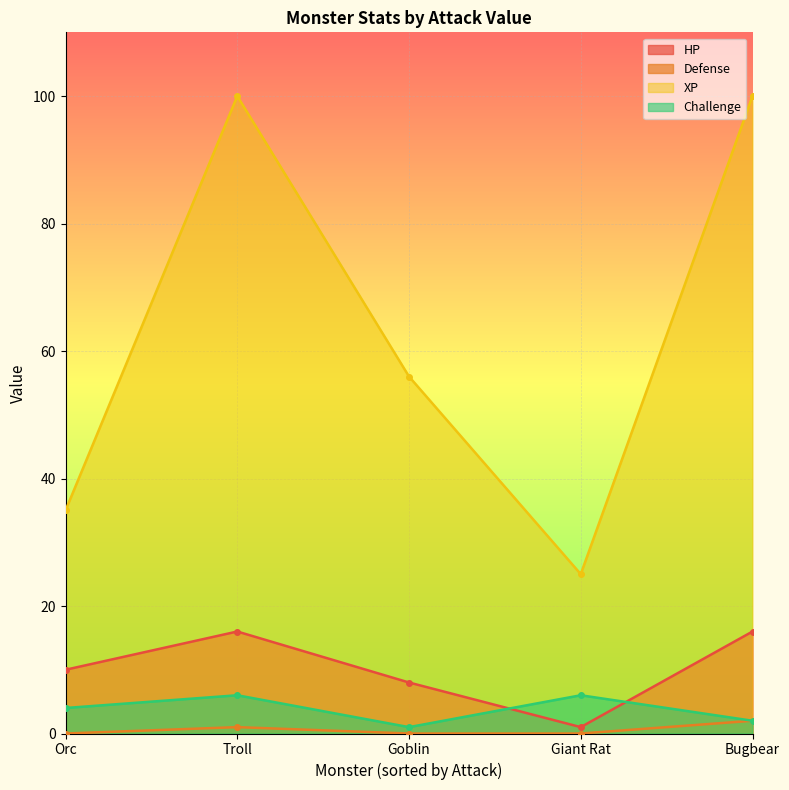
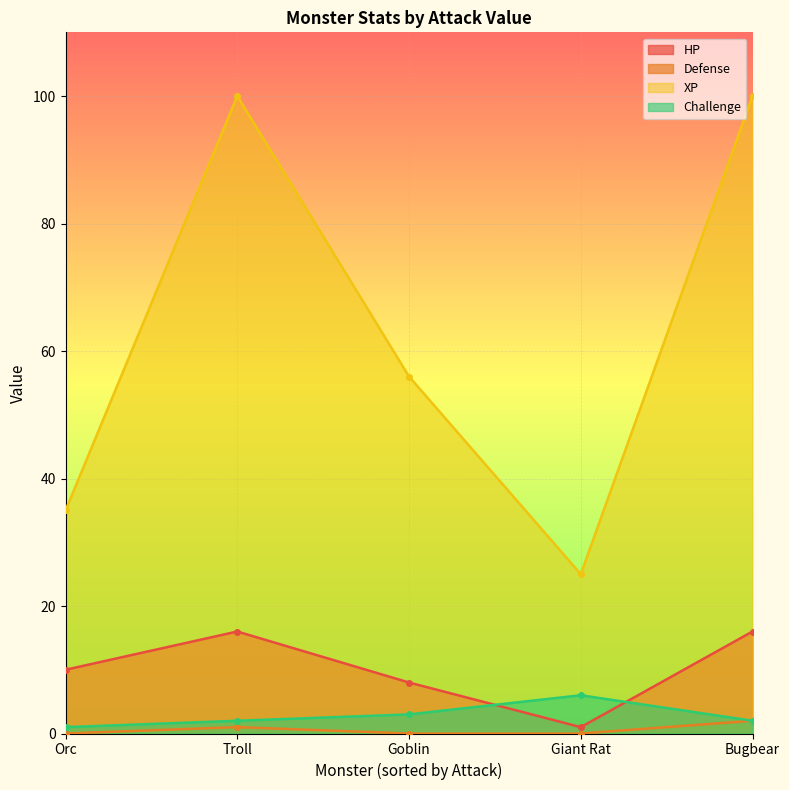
Challenge, Orc: 4 -> 1
Challenge, Troll: 6 -> 2
Challenge, Goblin: 1 -> 3
